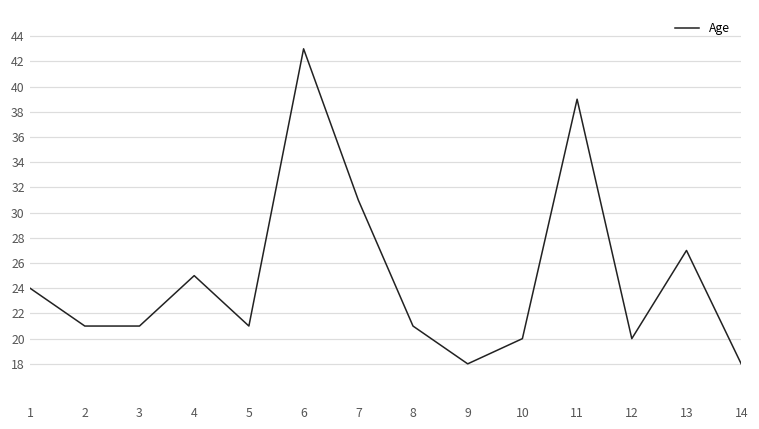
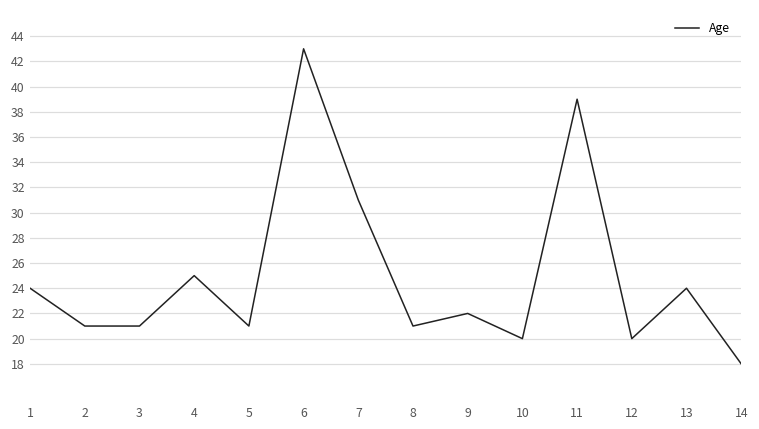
9: 18 -> 22
13: 27 -> 24
